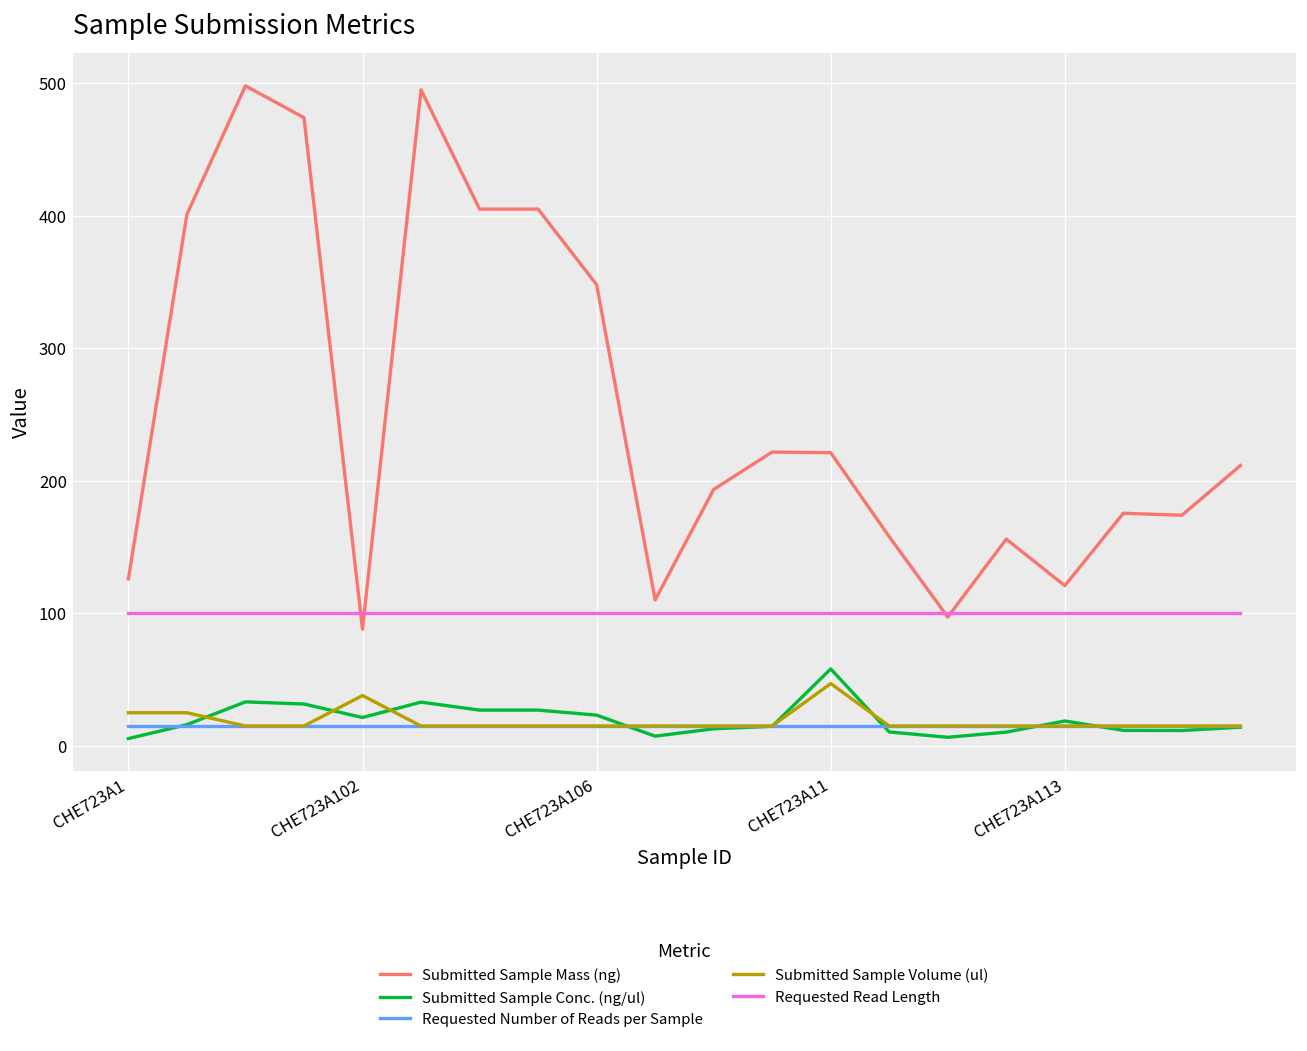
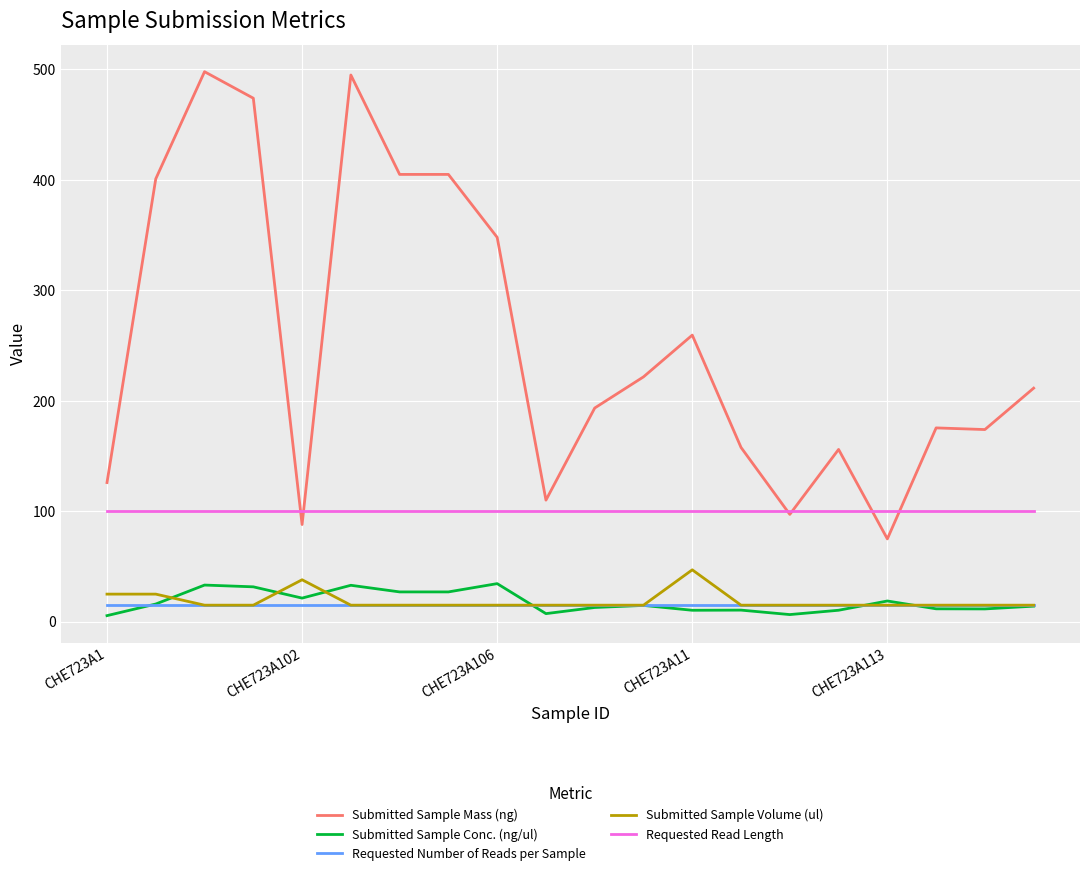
Submitted Sample Conc. (ng/ul), CHE723A106: 23 -> 35
Submitted Sample Mass (ng), CHE723A11: 221 -> 260
Submitted Sample Conc. (ng/ul), CHE723A11: 58 -> 10
Submitted Sample Mass (ng), CHE723A113: 121 -> 75
